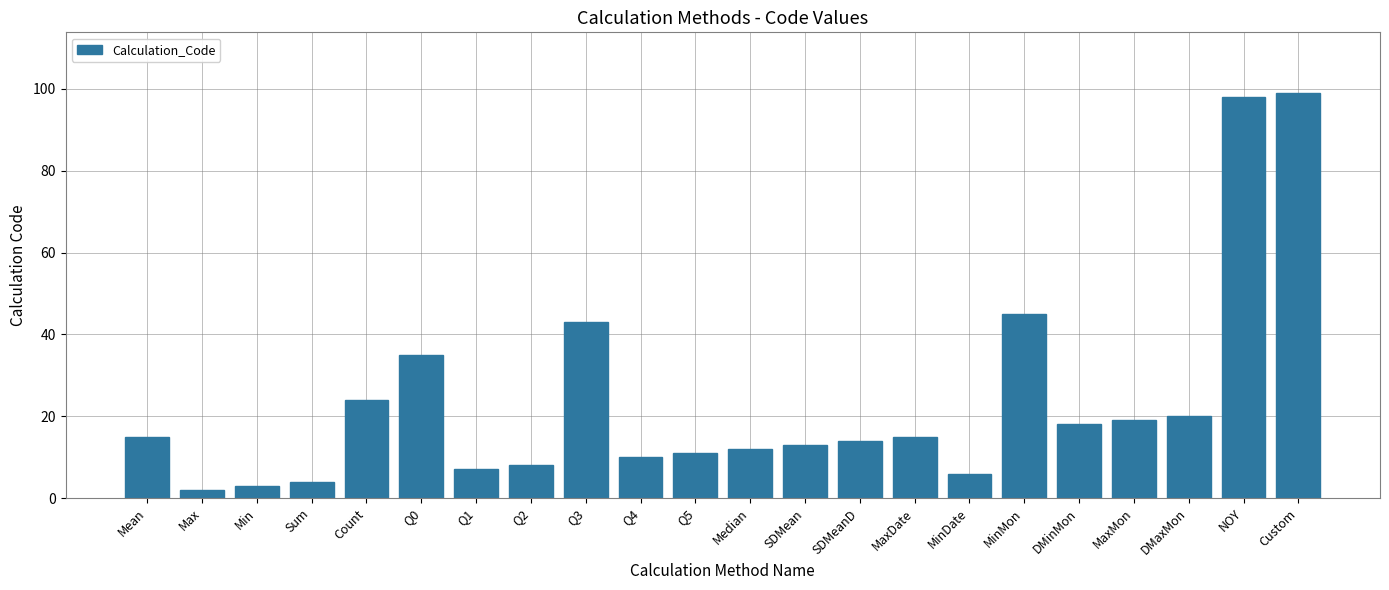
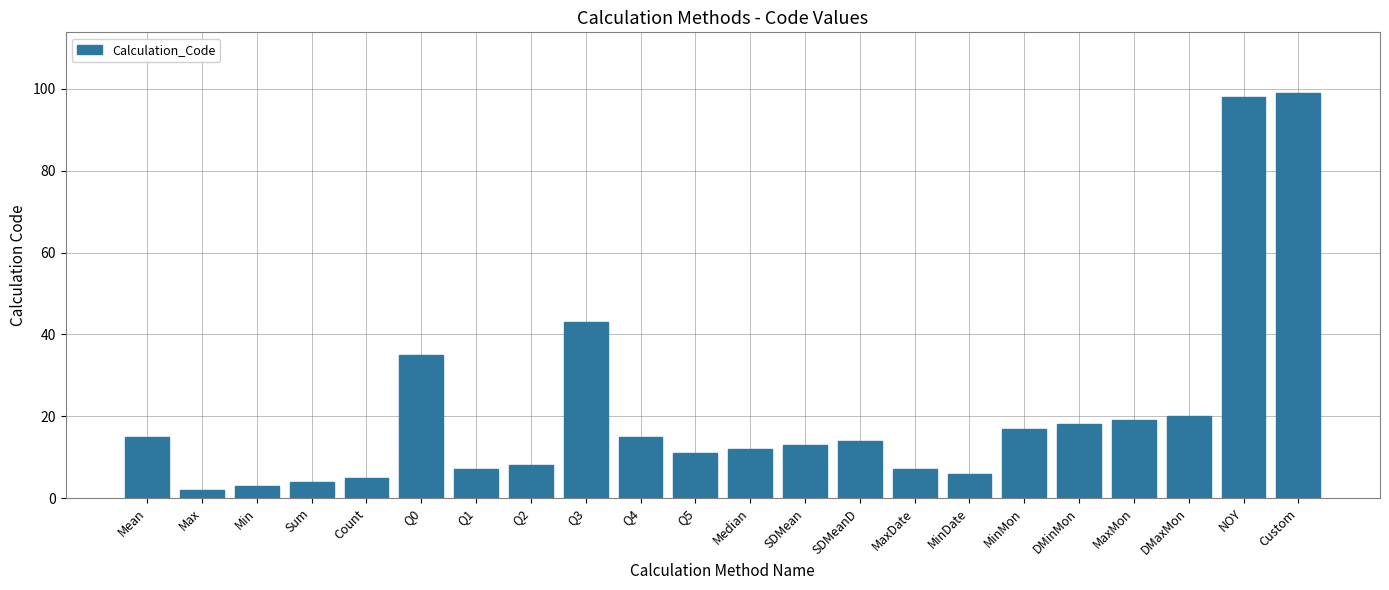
Count: 24 -> 5
Q4: 10 -> 15
MaxDate: 15 -> 7
MinMon: 45 -> 17
